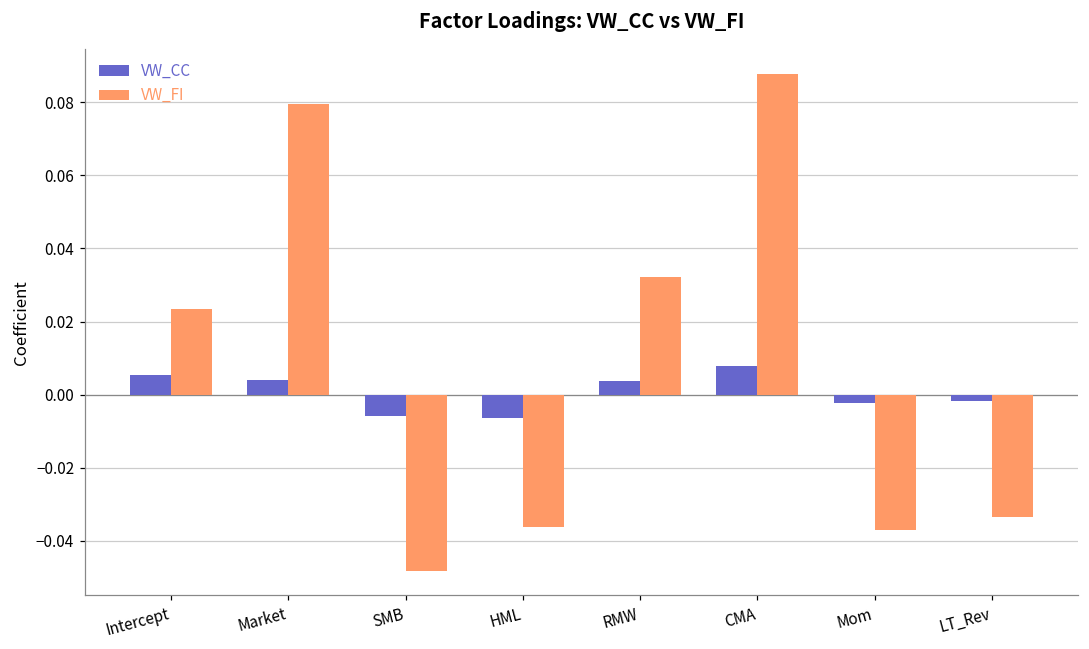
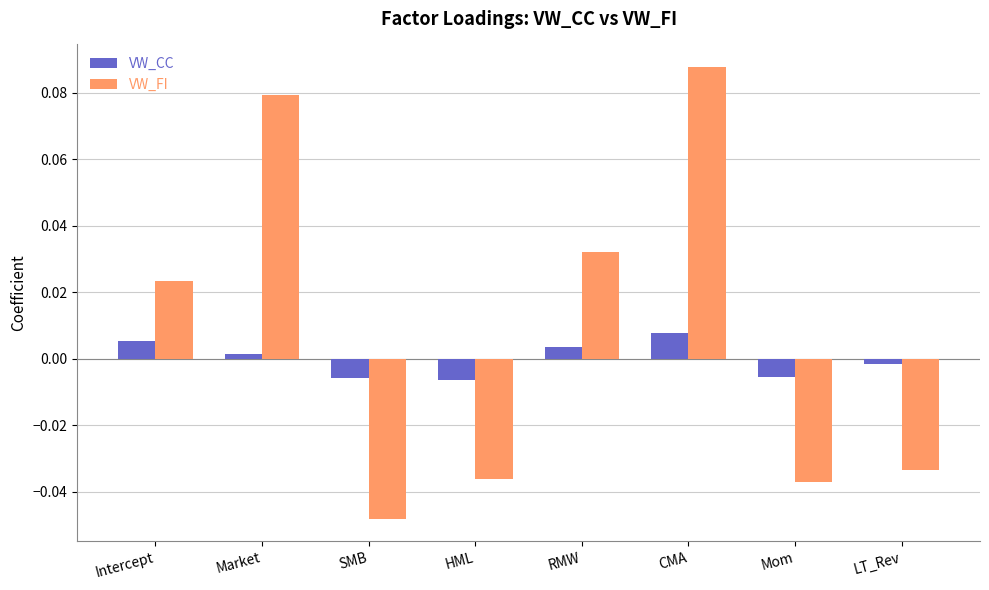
VW_CC, Market: 0.004 -> 0.001
VW_CC, Mom: -0.002 -> -0.006
